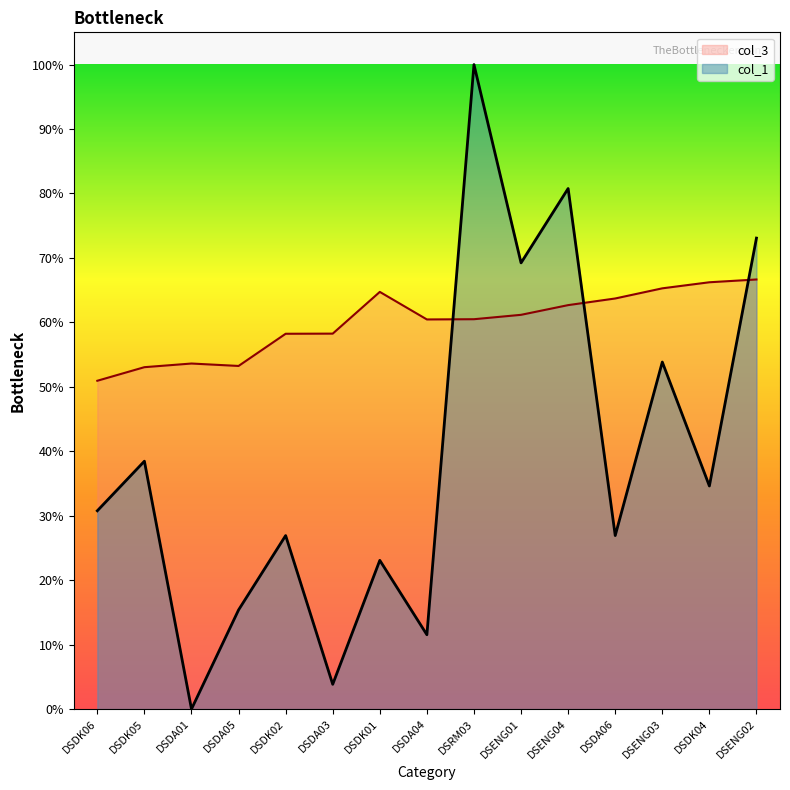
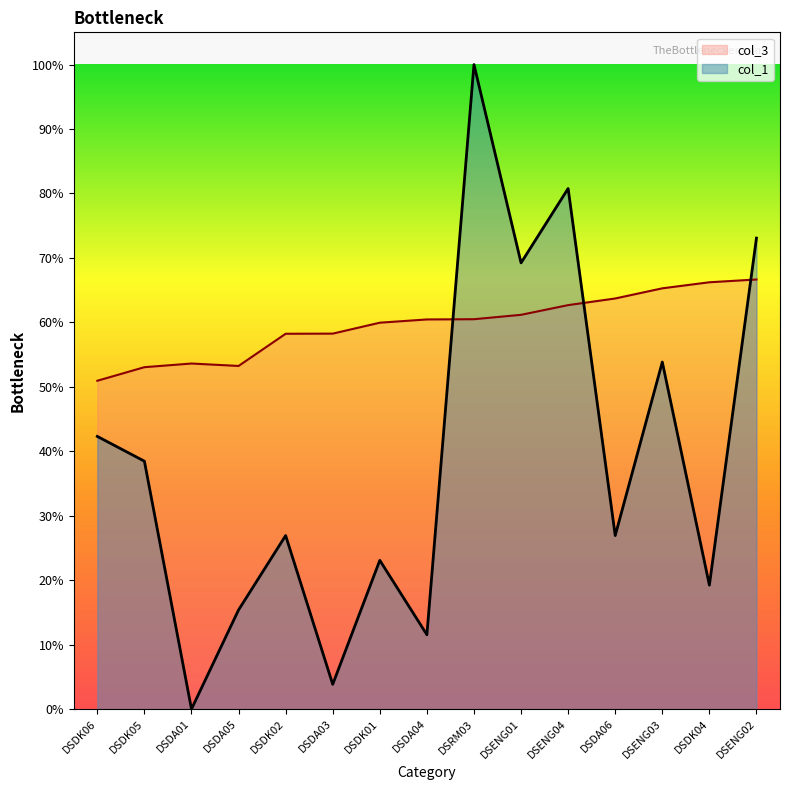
col_1, DSDK06: 31% -> 42%
col_3, DSDK01: 65% -> 60%
col_1, DSDK04: 35% -> 19%
